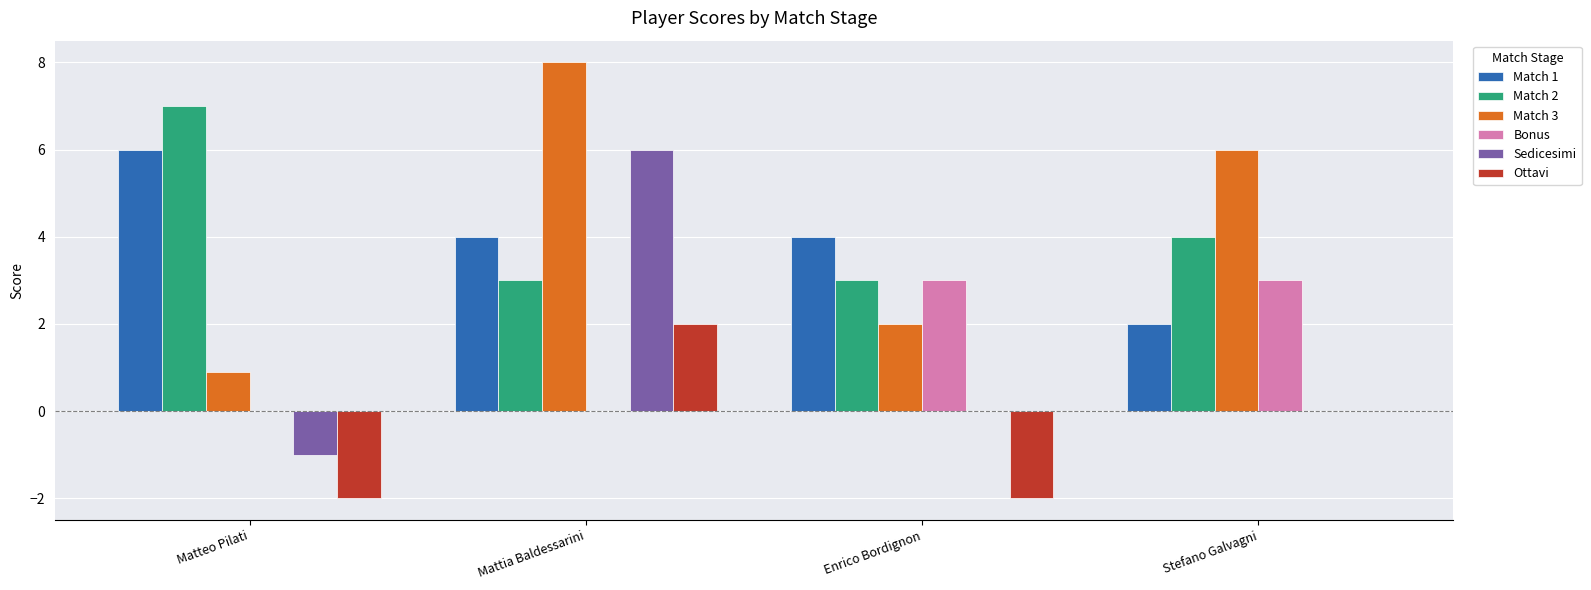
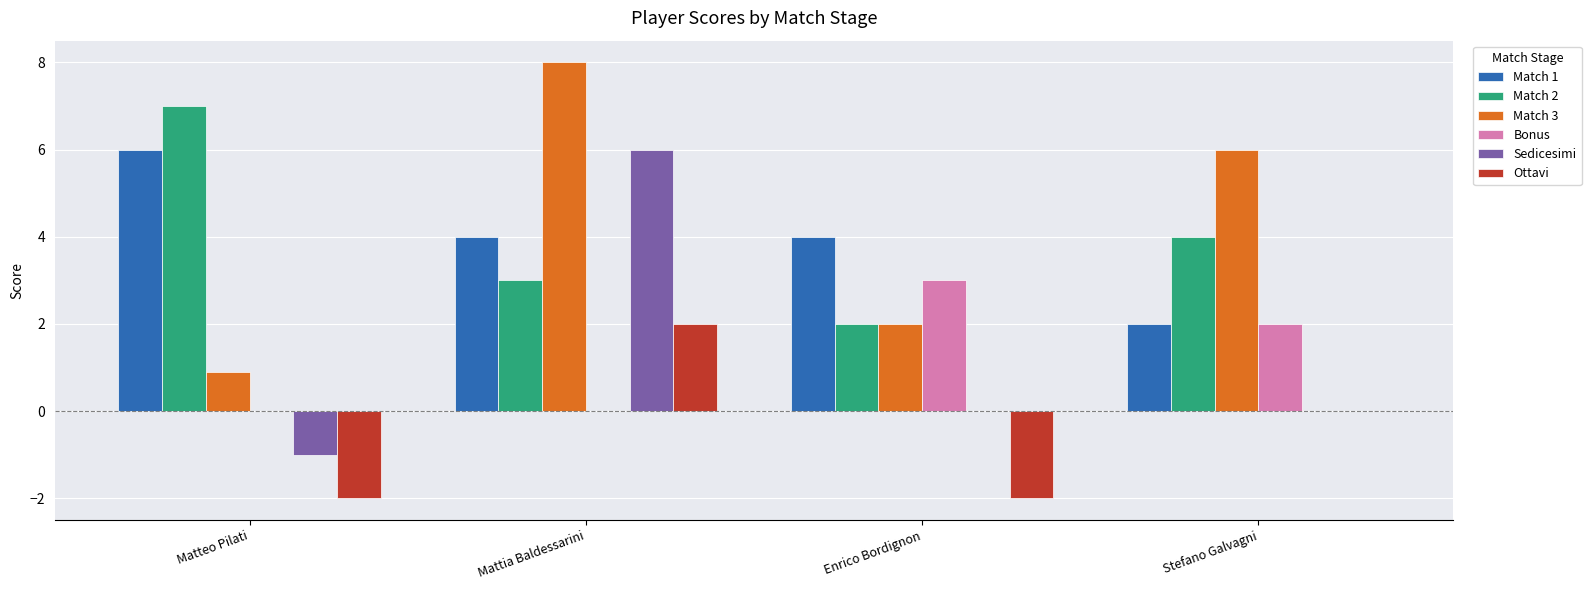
Match 2, Enrico Bordignon: 3 -> 2
Bonus, Stefano Galvagni: 3 -> 2
